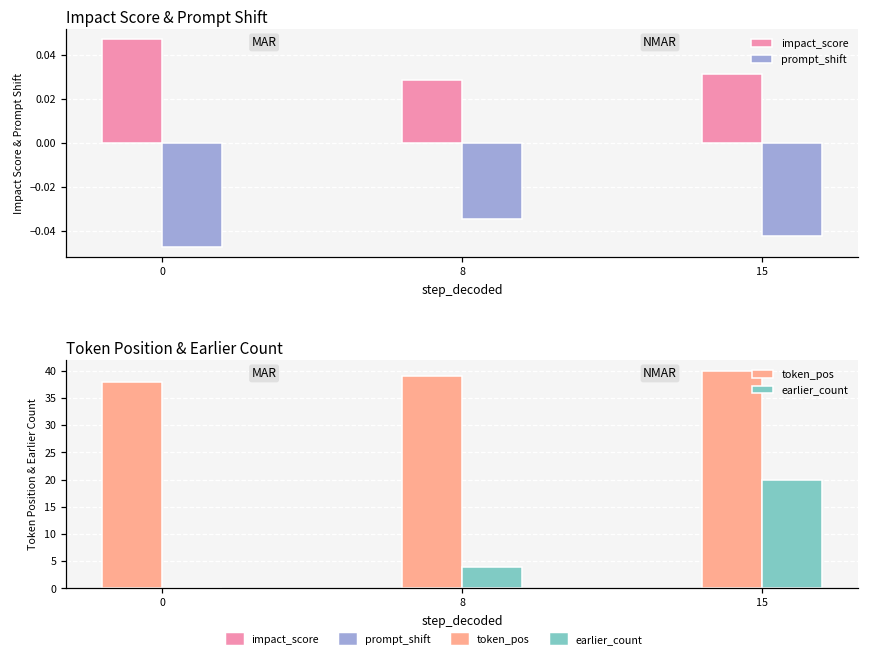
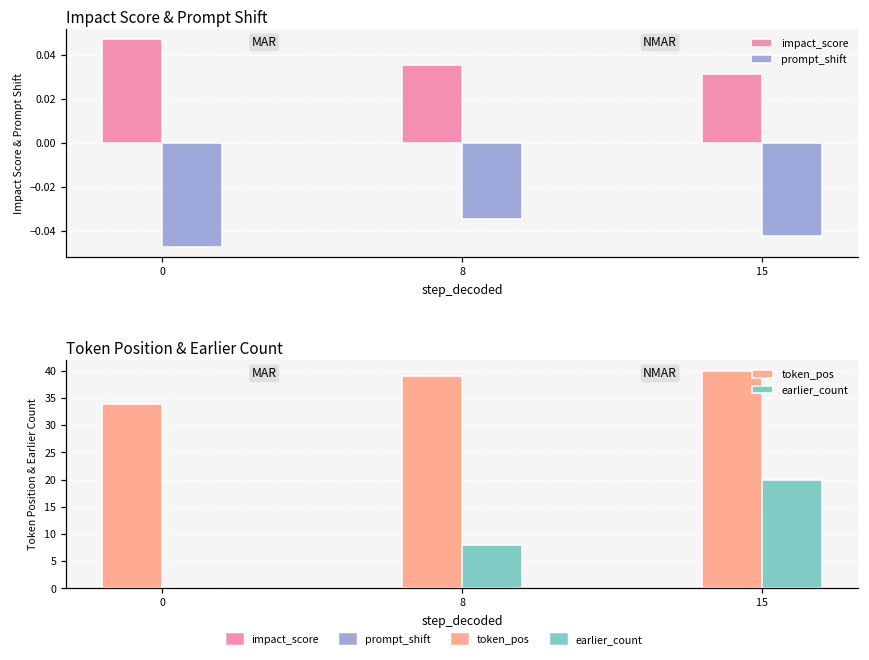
Impact Score & Prompt Shift, impact_score, 8: 0.029 -> 0.035
Token Position & Earlier Count, token_pos, 0: 38 -> 34
Token Position & Earlier Count, earlier_count, 8: 4 -> 8
